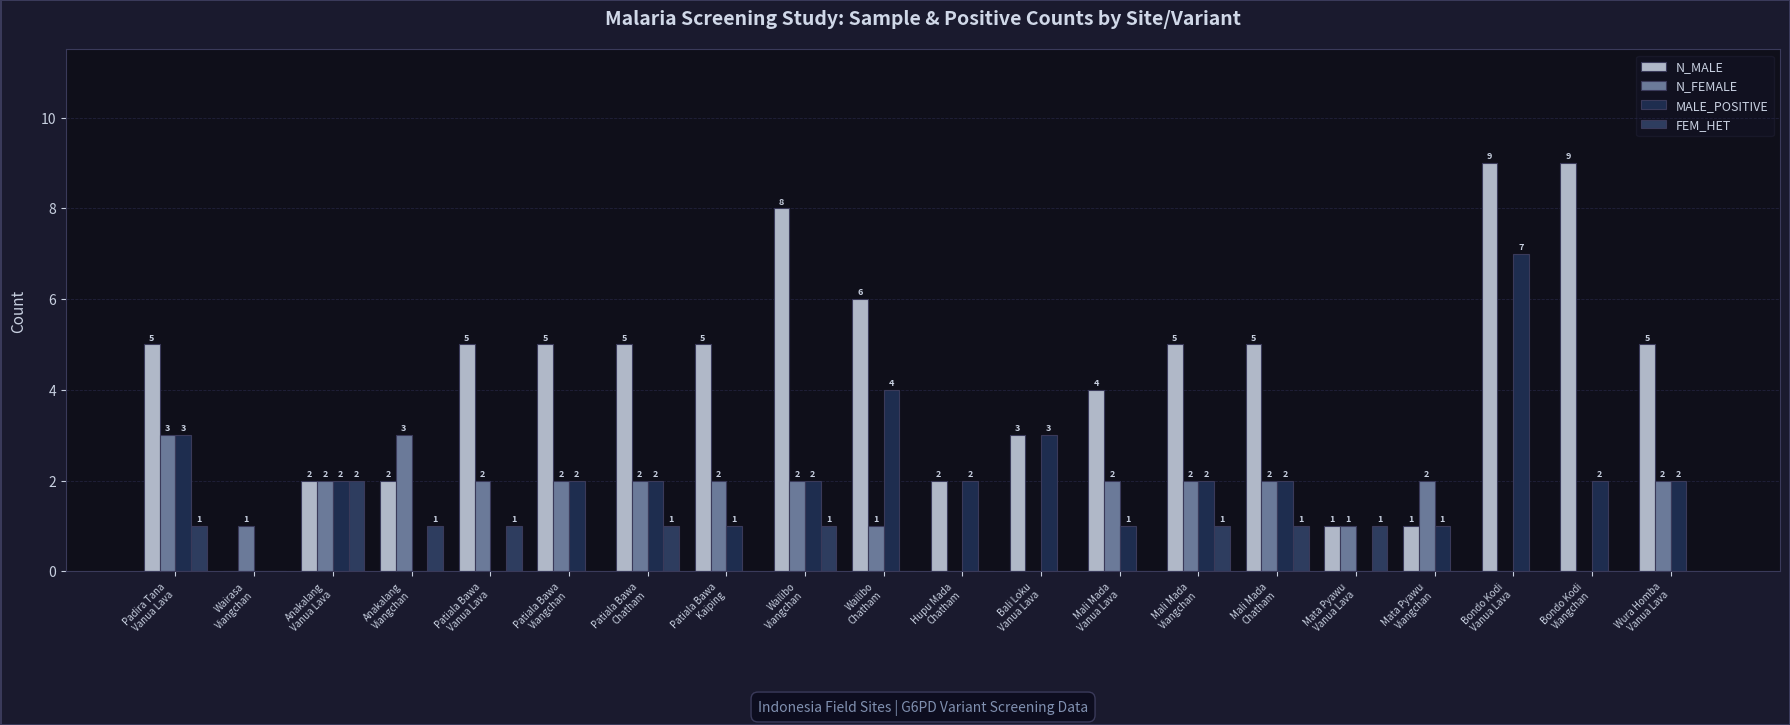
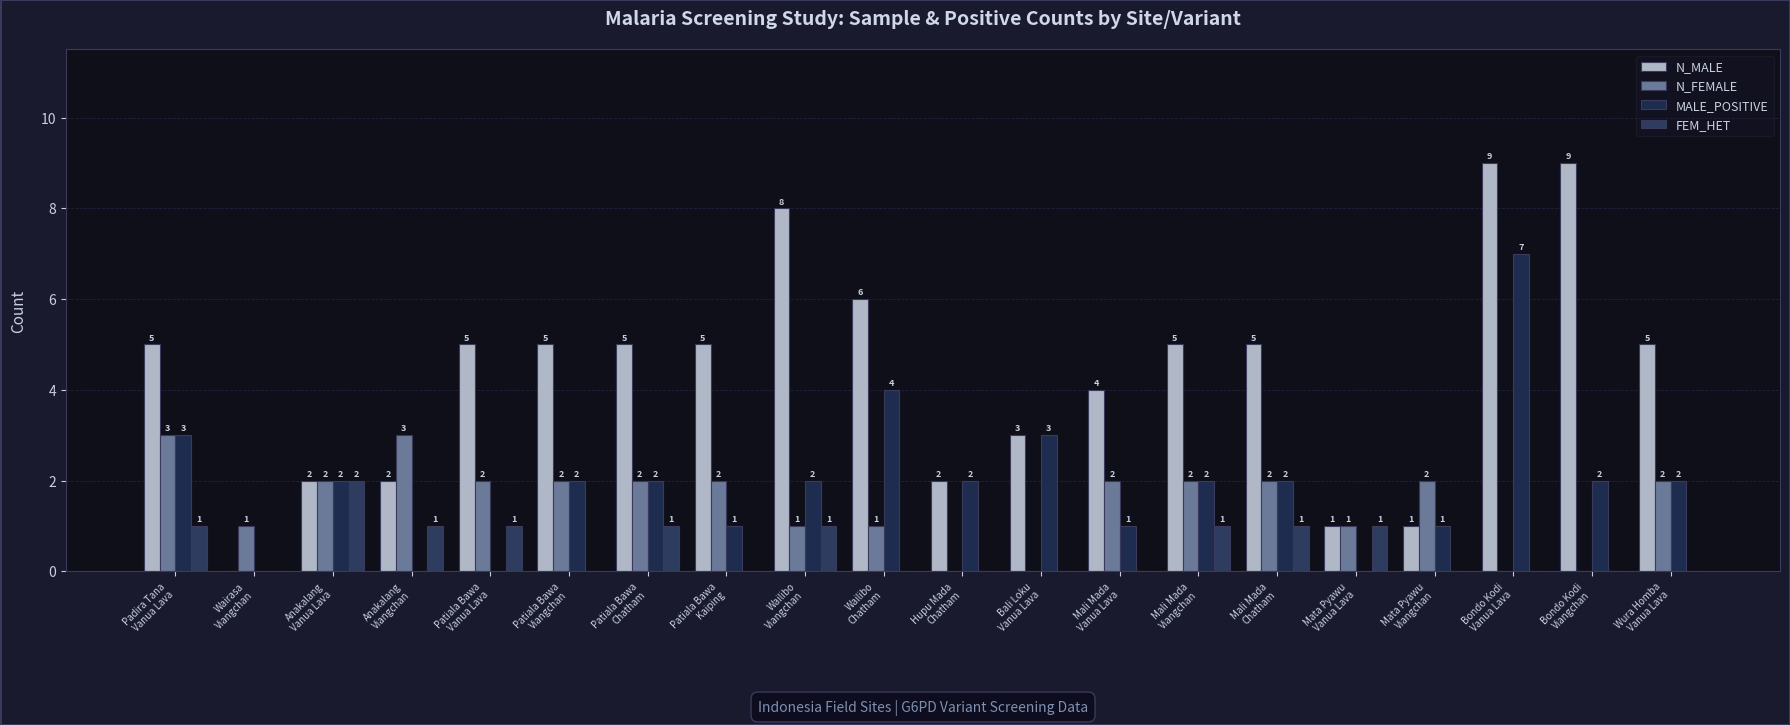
N_FEMALE, Wailibo Viangchan: 2 -> 1
